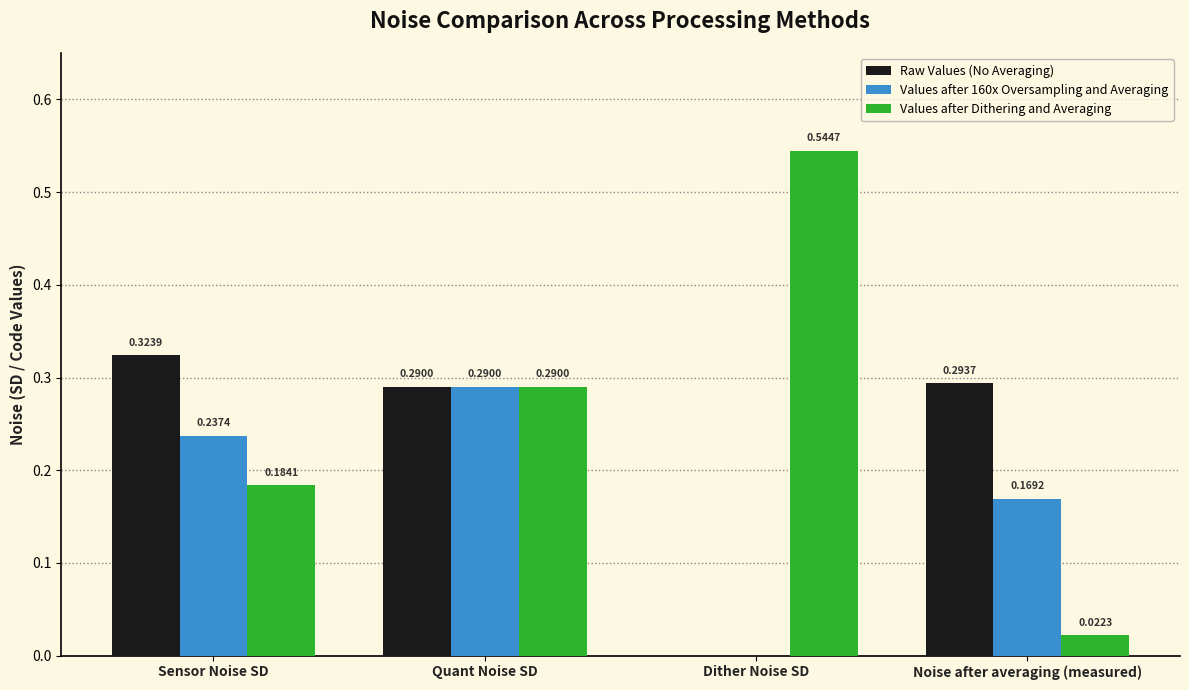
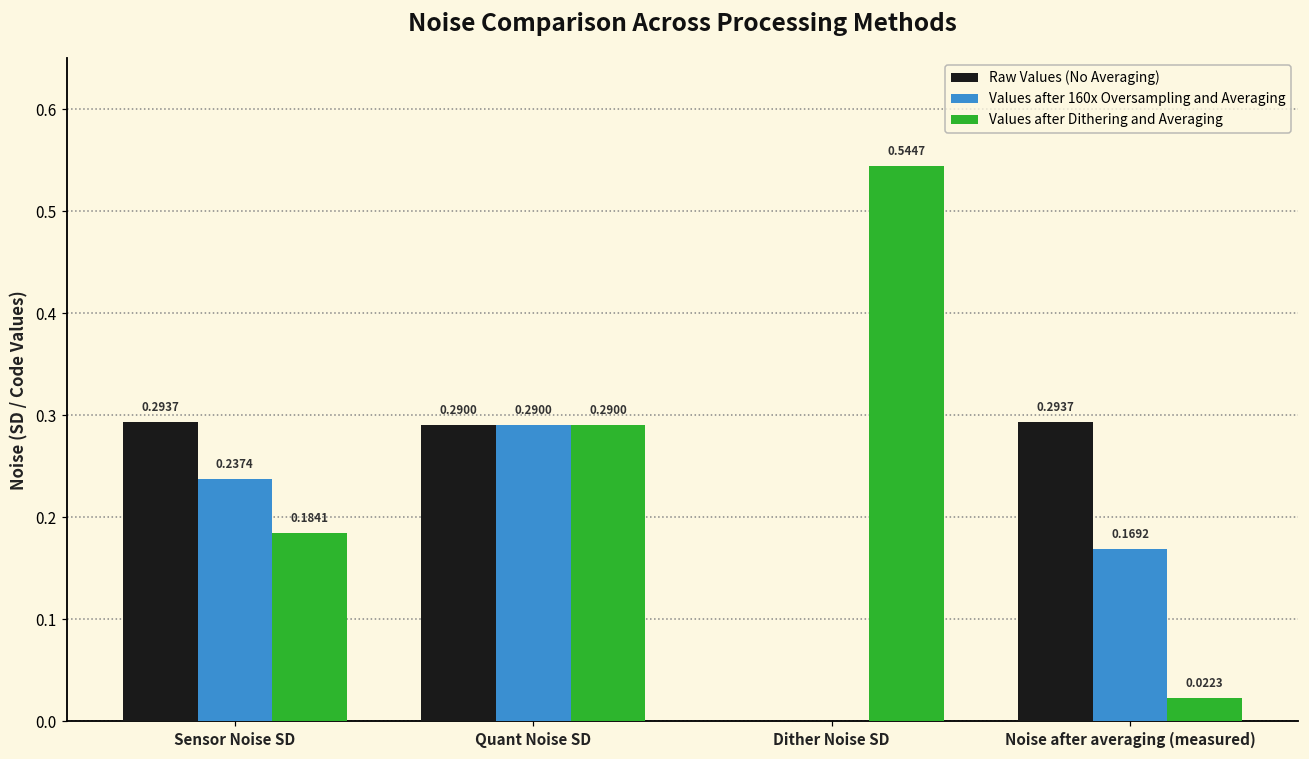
Raw Values (No Averaging), Sensor Noise SD: 0.3239 -> 0.2937
